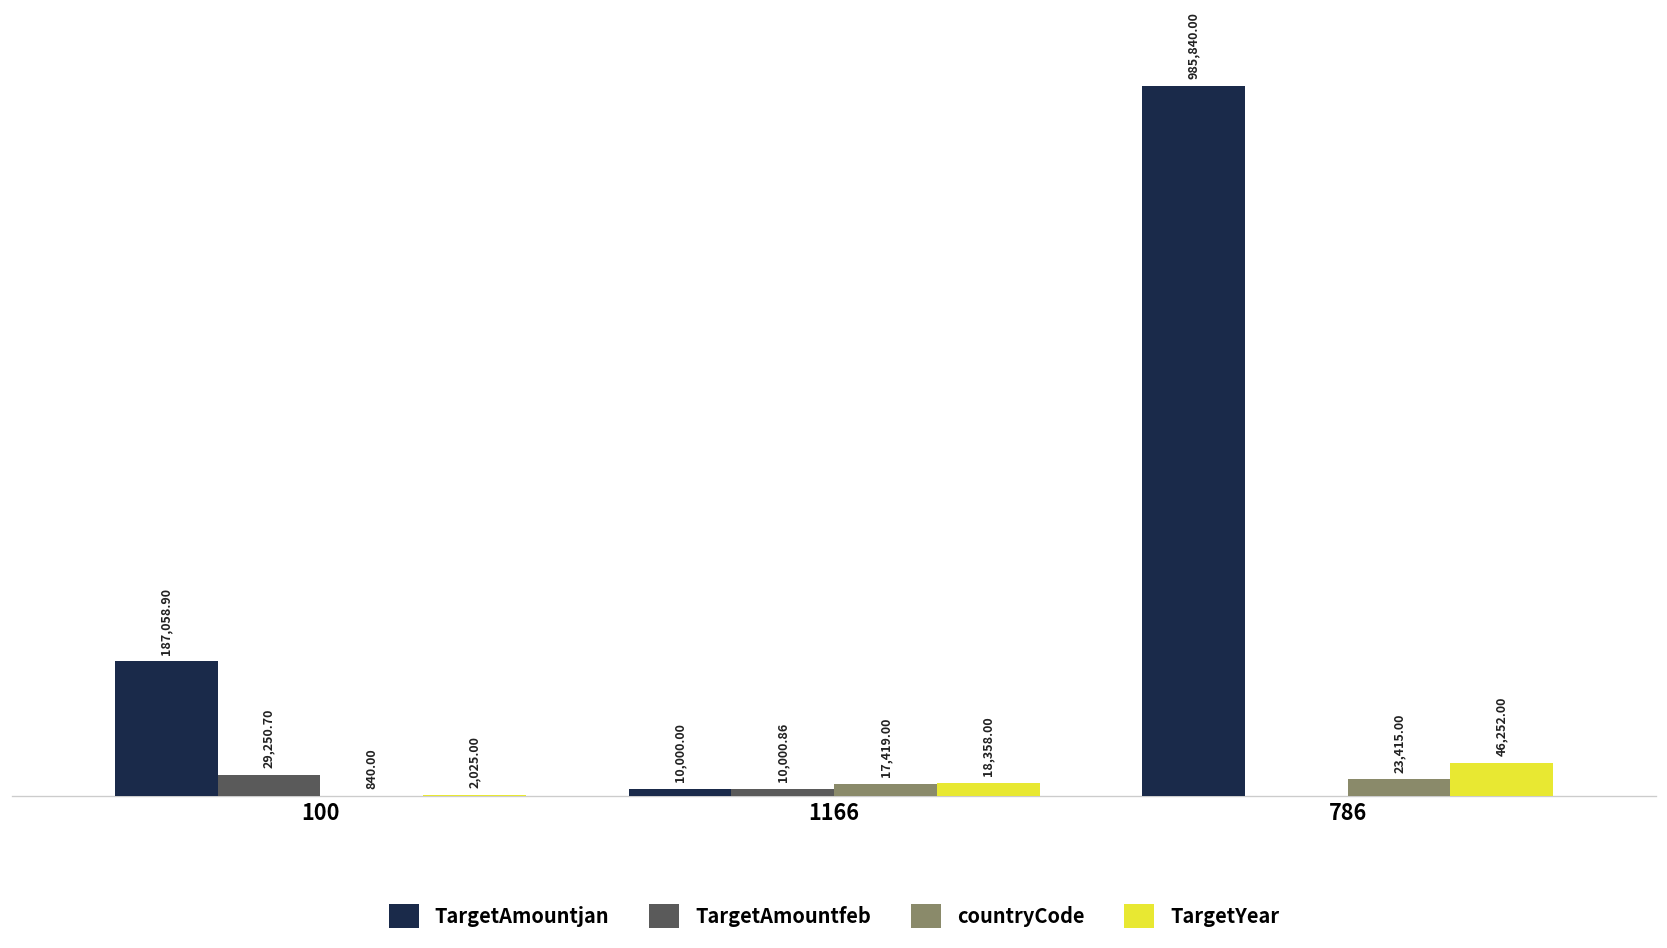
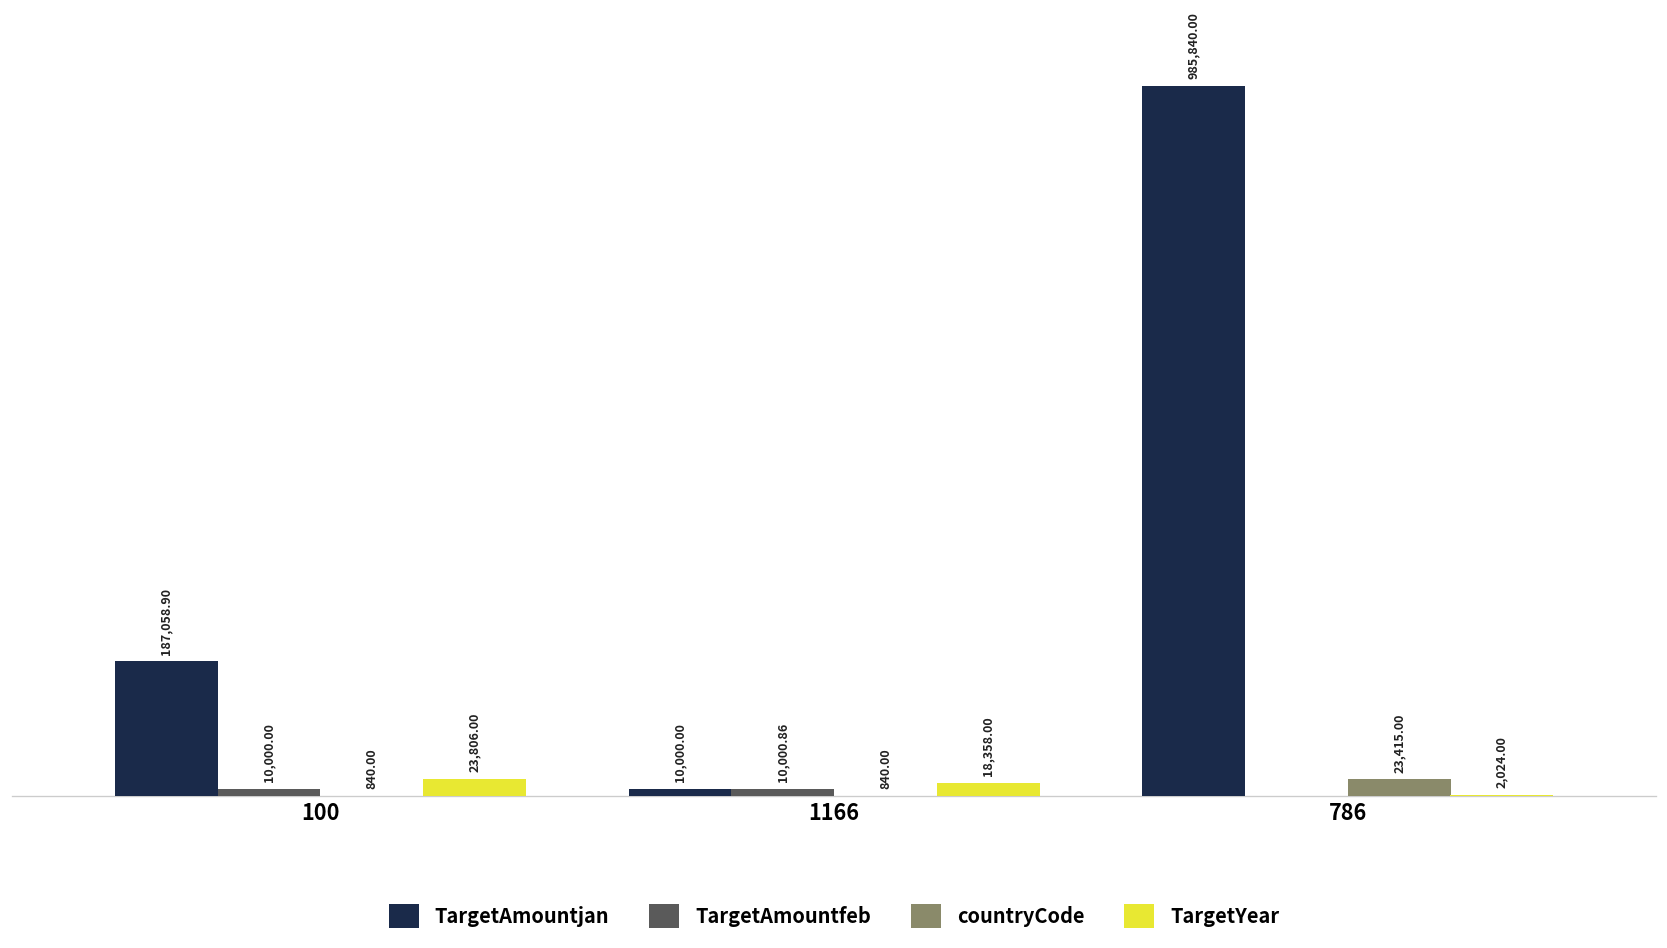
TargetAmountfeb, 100: 29,250.70 -> 10,000.00
TargetYear, 100: 2,025.00 -> 23,806.00
countryCode, 1166: 17,419.00 -> 840.00
TargetYear, 786: 46,252.00 -> 2,024.00
